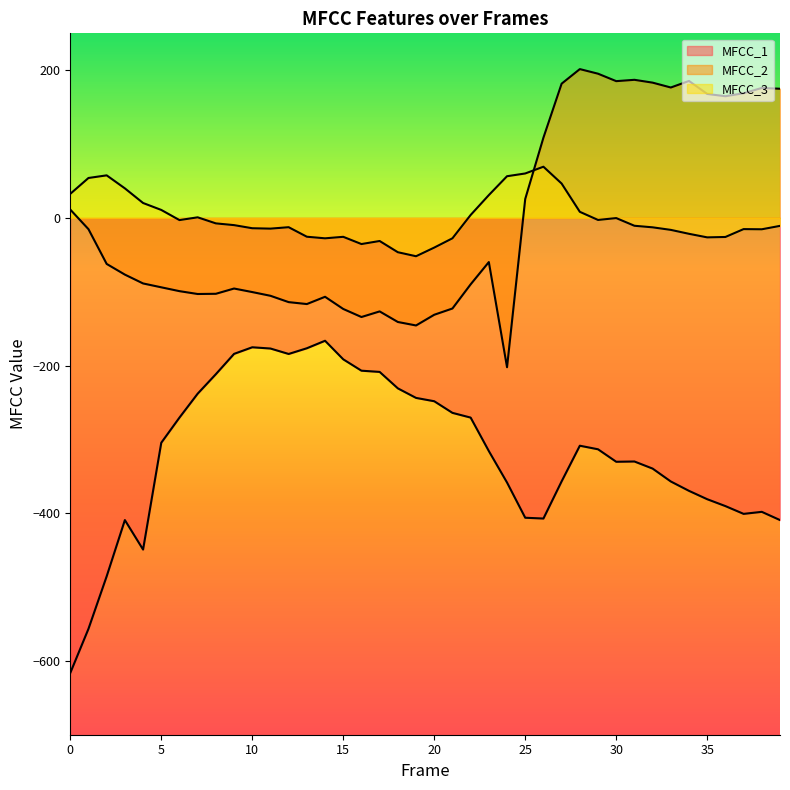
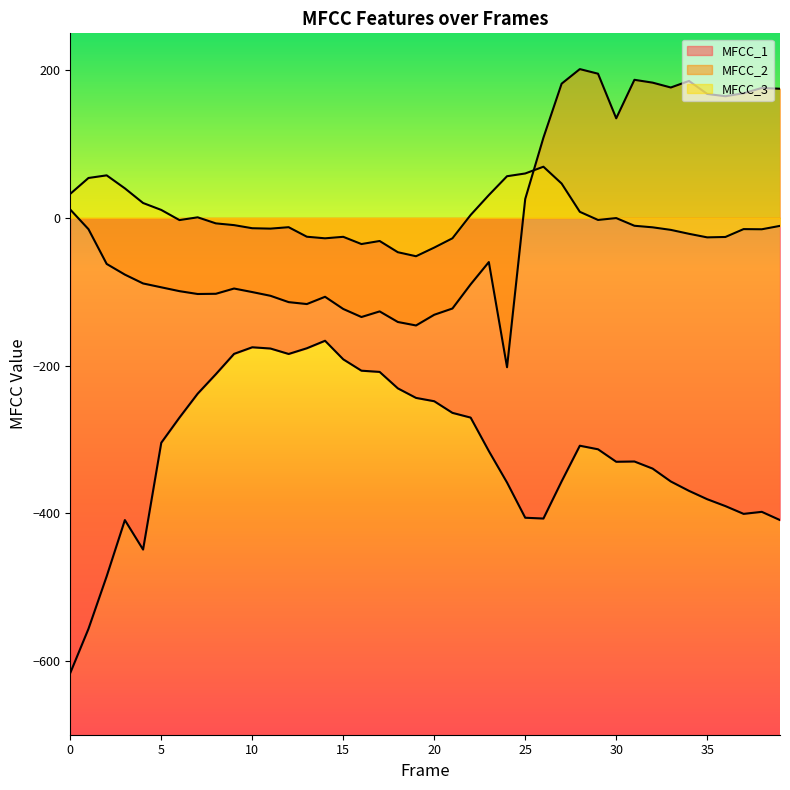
MFCC_2, 30: 190 -> 130
